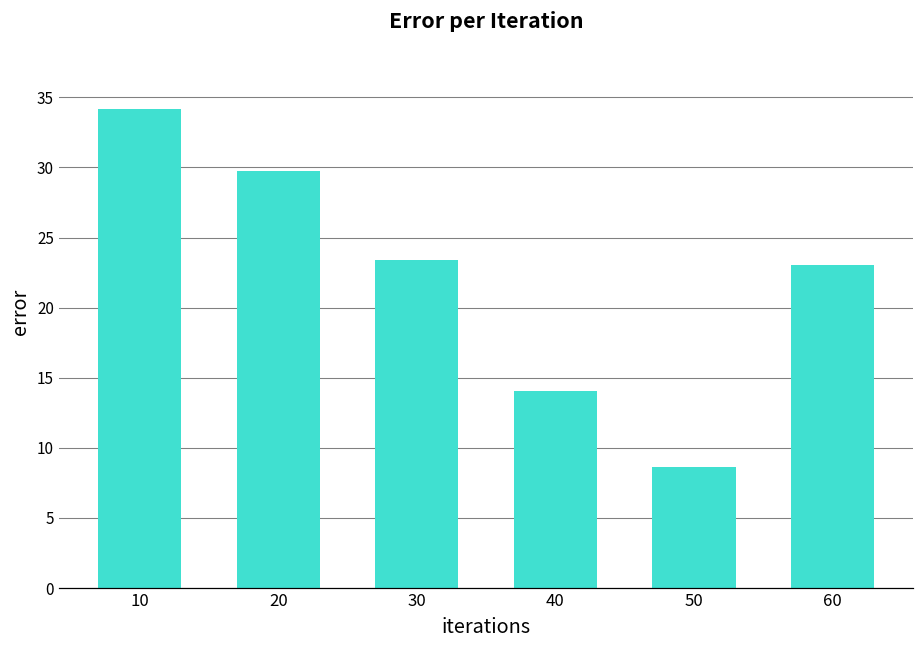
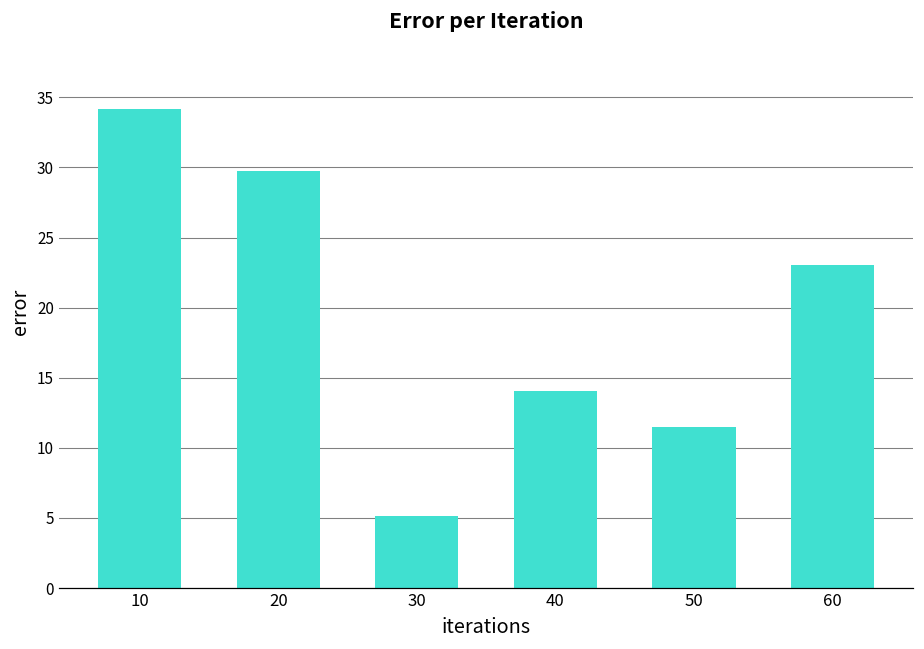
30: 23.4 -> 5.1
50: 8.7 -> 11.5
